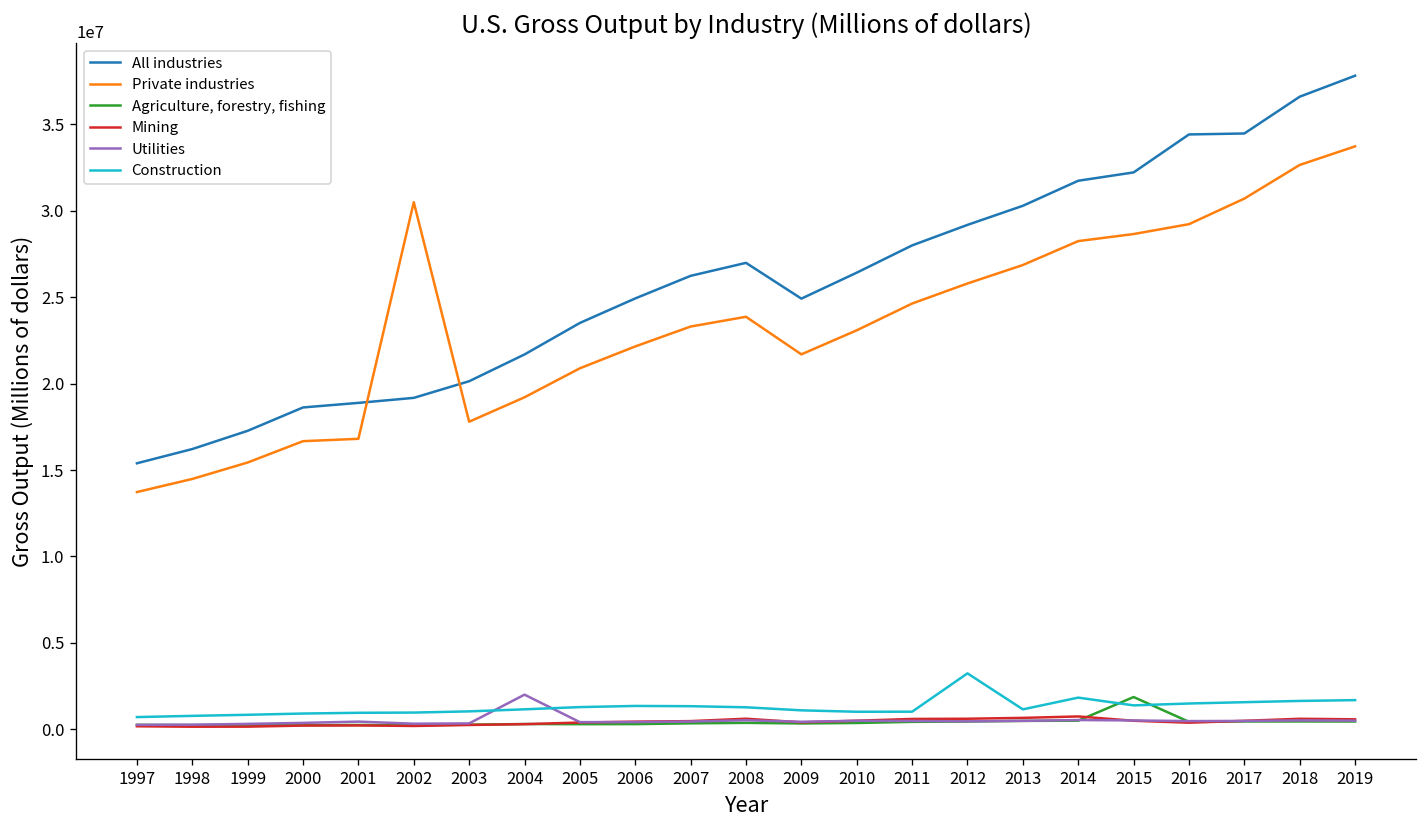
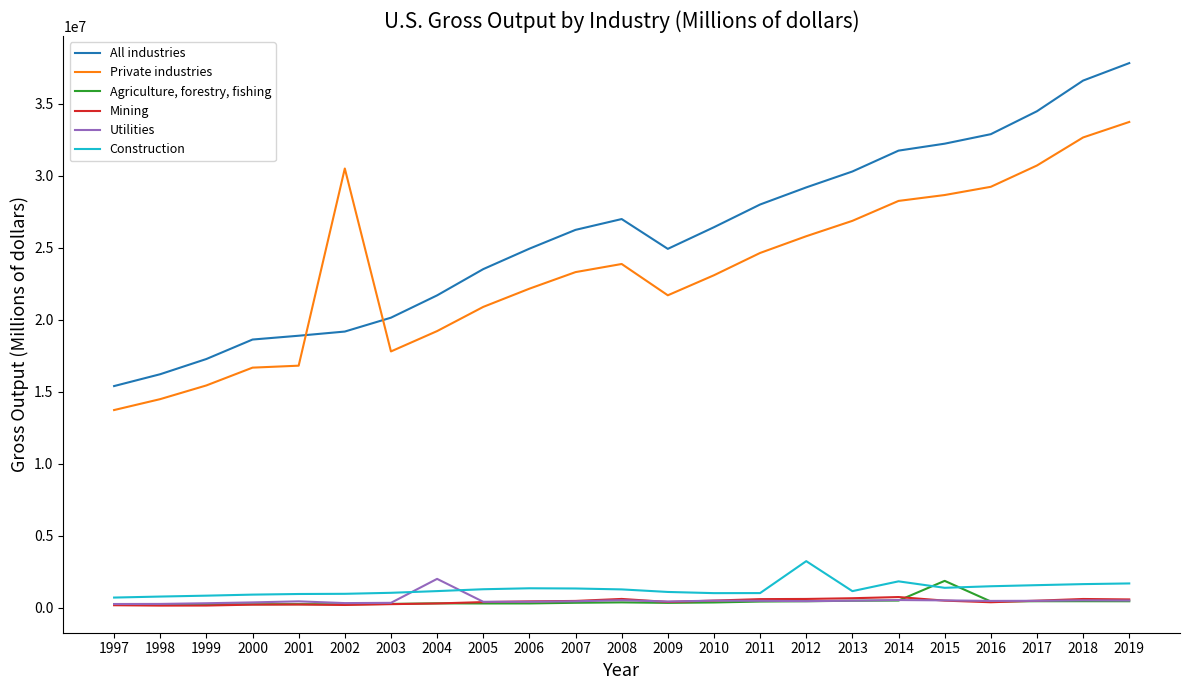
All industries, 2016: 34400000 -> 32900000
